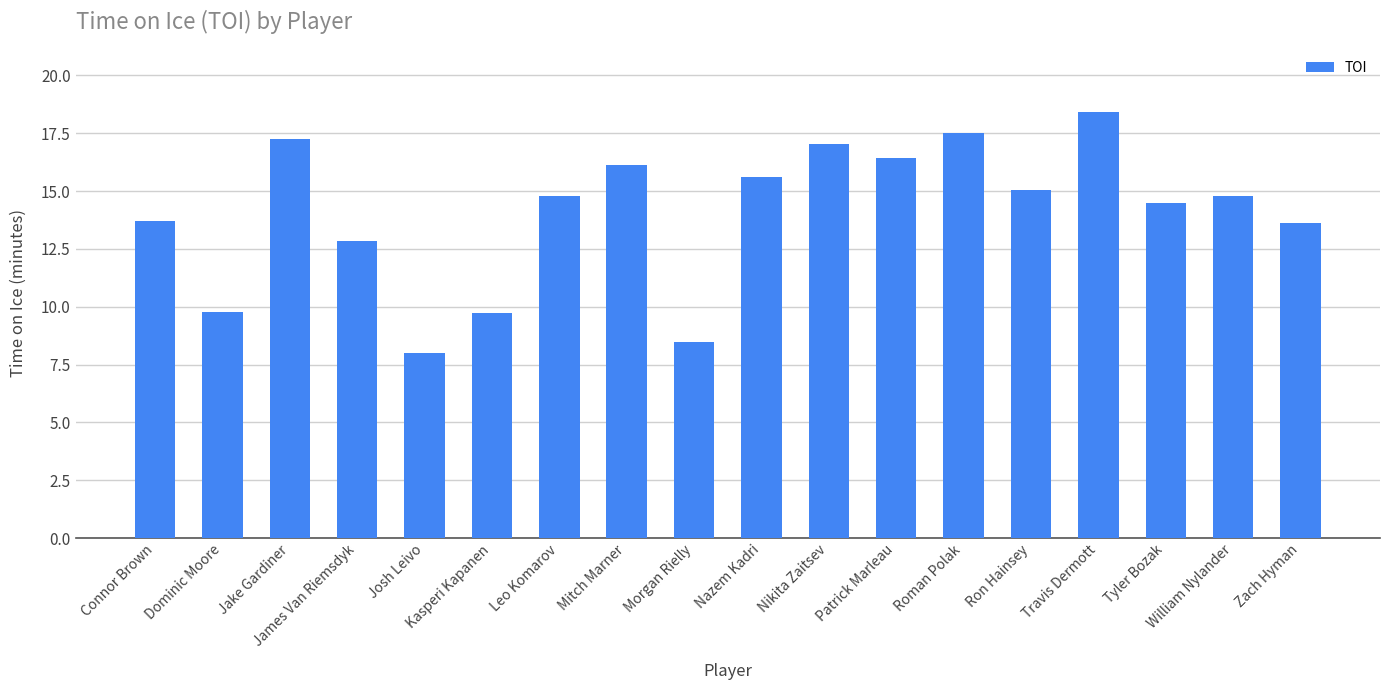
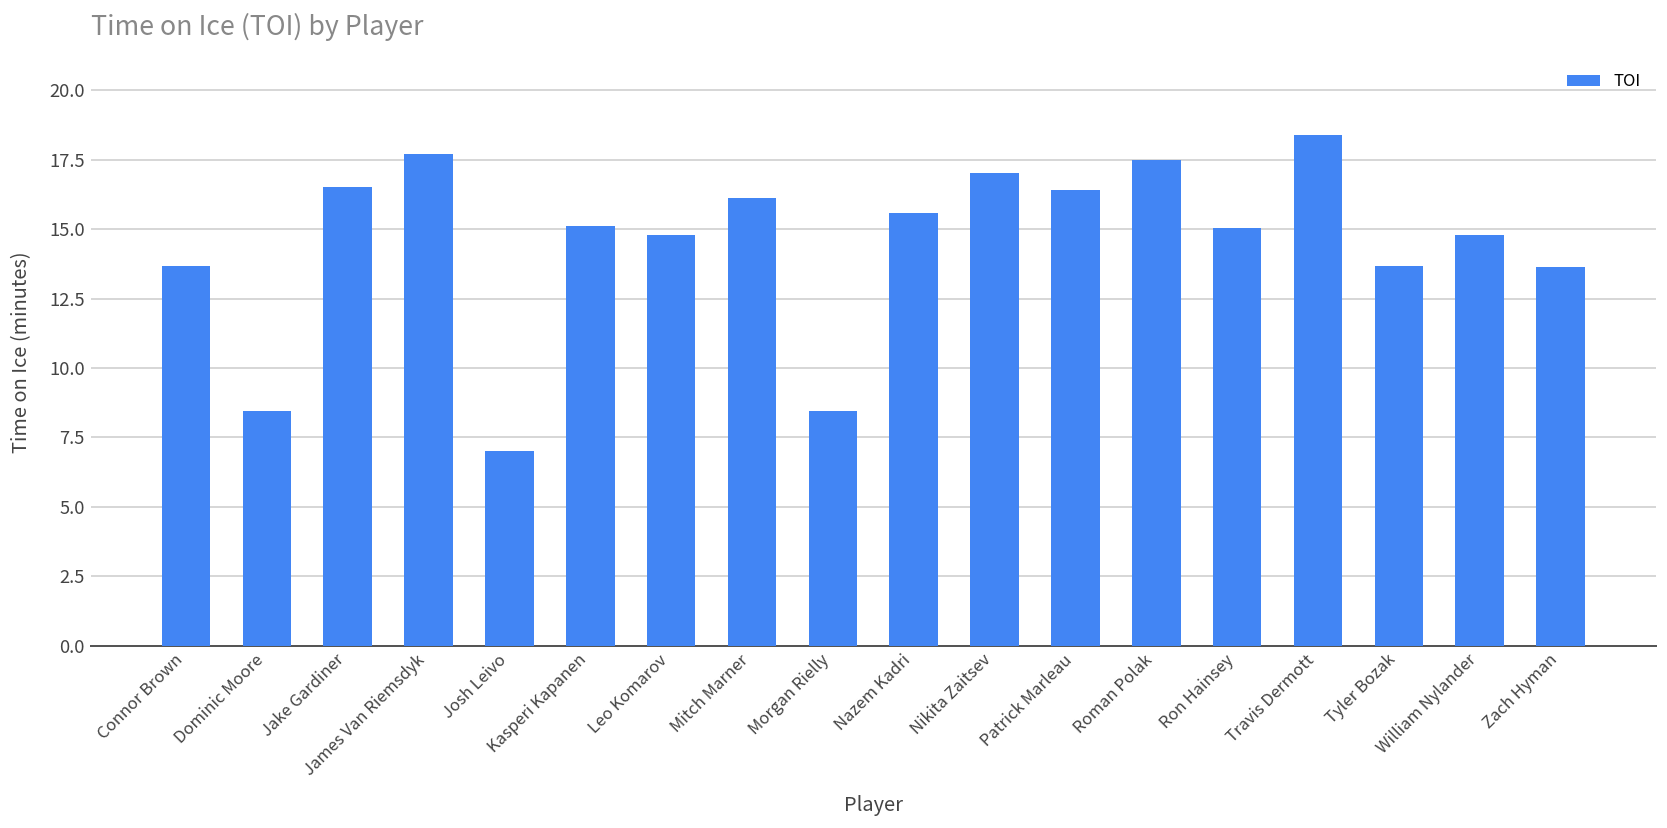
Dominic Moore: 9.8 -> 8.5
Jake Gardiner: 17.3 -> 16.5
James Van Riemsdyk: 12.8 -> 17.7
Josh Leivo: 8 -> 7
Kasperi Kapanen: 9.7 -> 15.1
Tyler Bozak: 14.5 -> 13.7
